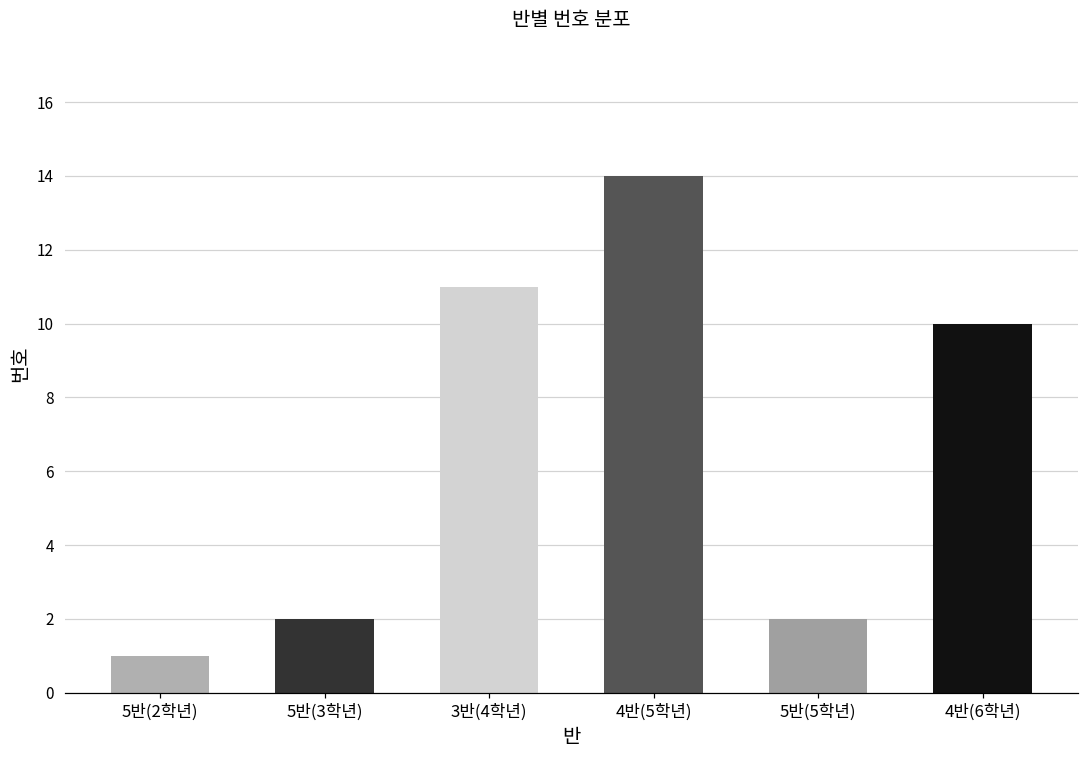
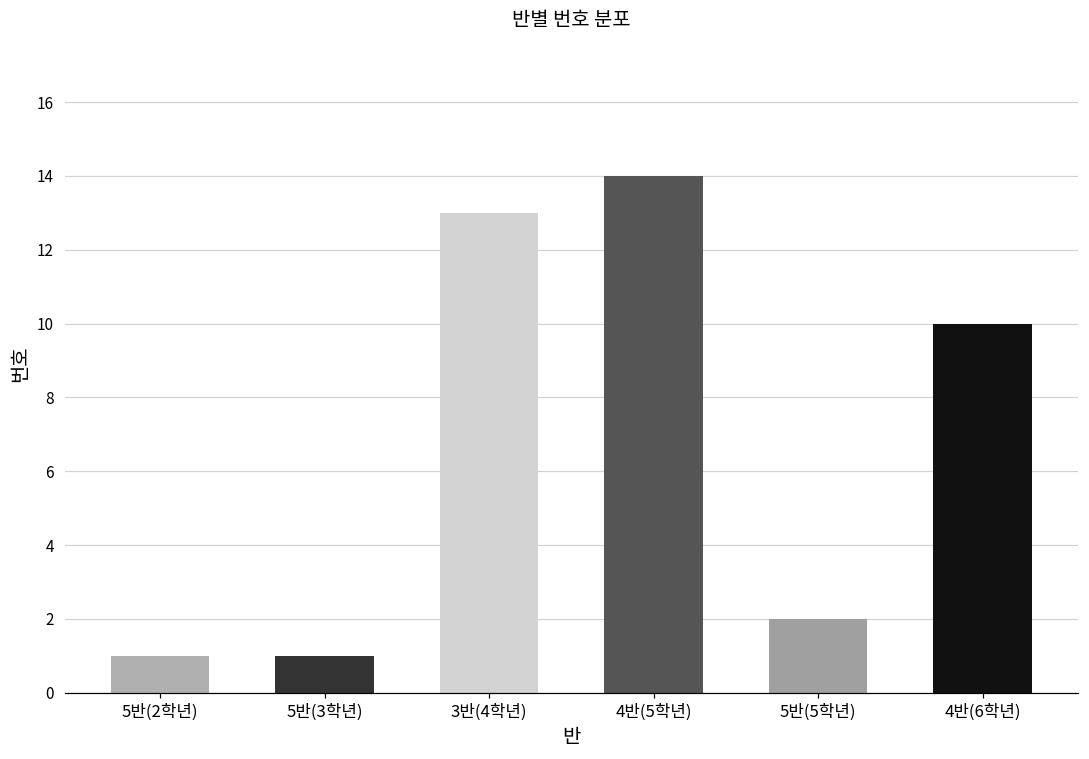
5반(3학년): 2 -> 1
3반(4학년): 11 -> 13
